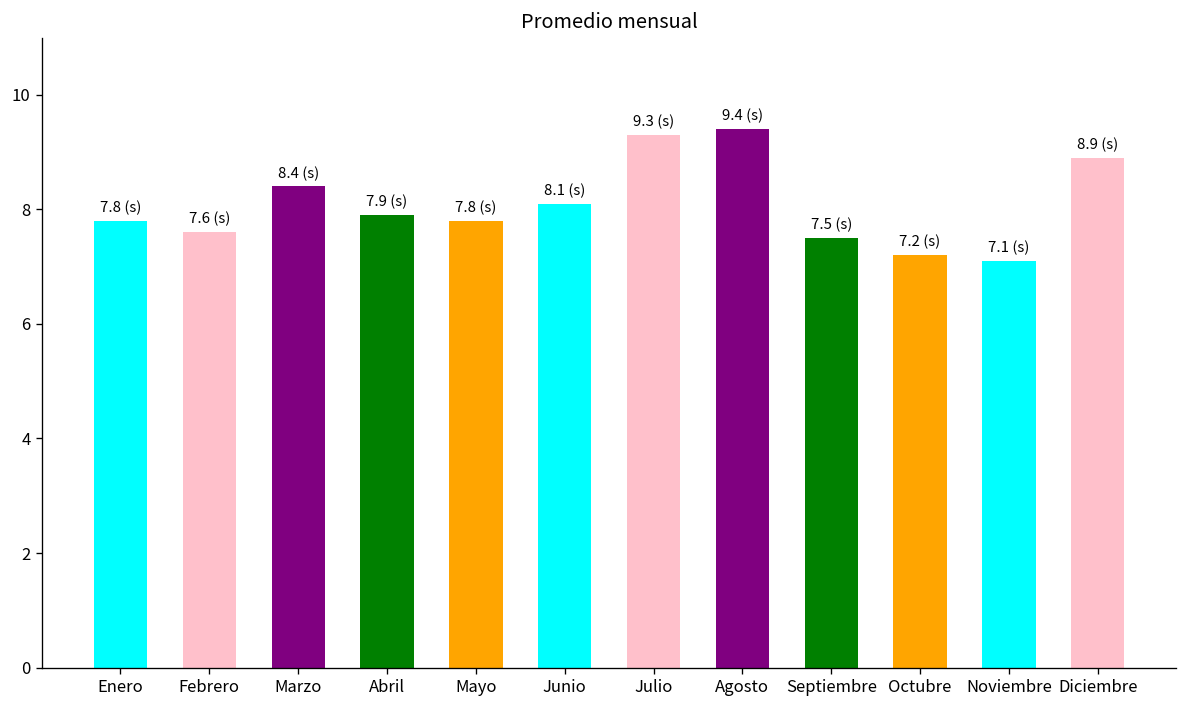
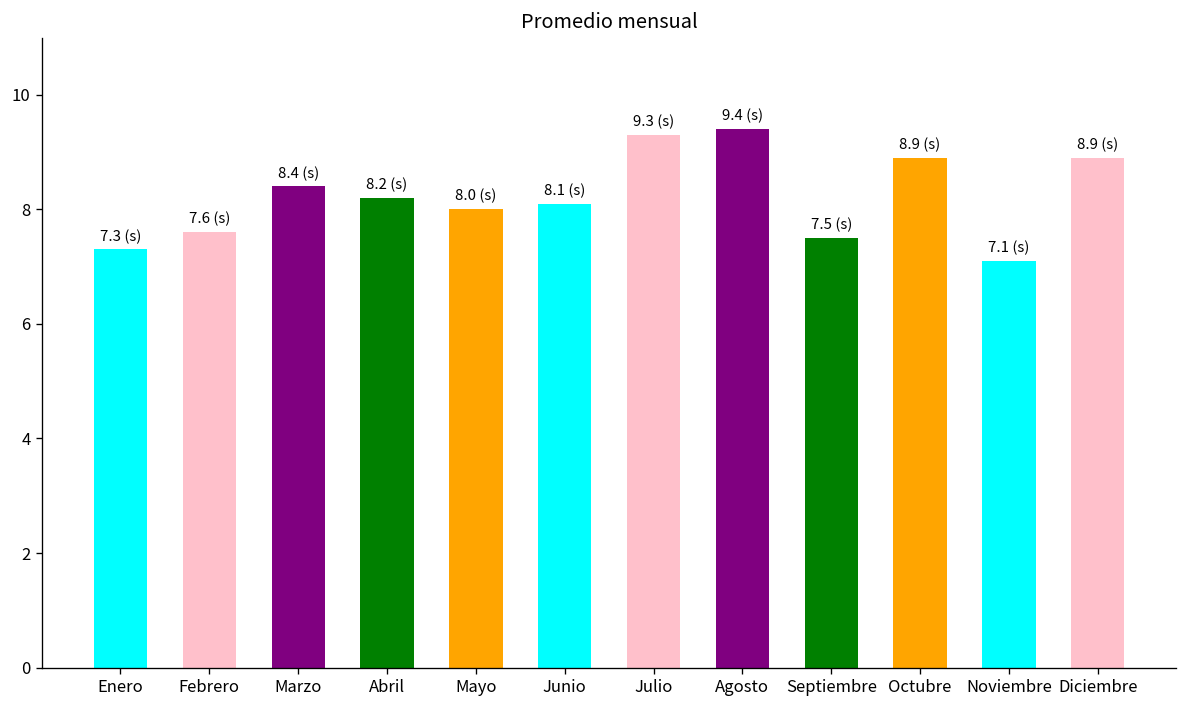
Enero: 7.8 -> 7.3
Abril: 7.9 -> 8.2
Mayo: 7.8 -> 8.0
Octubre: 7.2 -> 8.9
